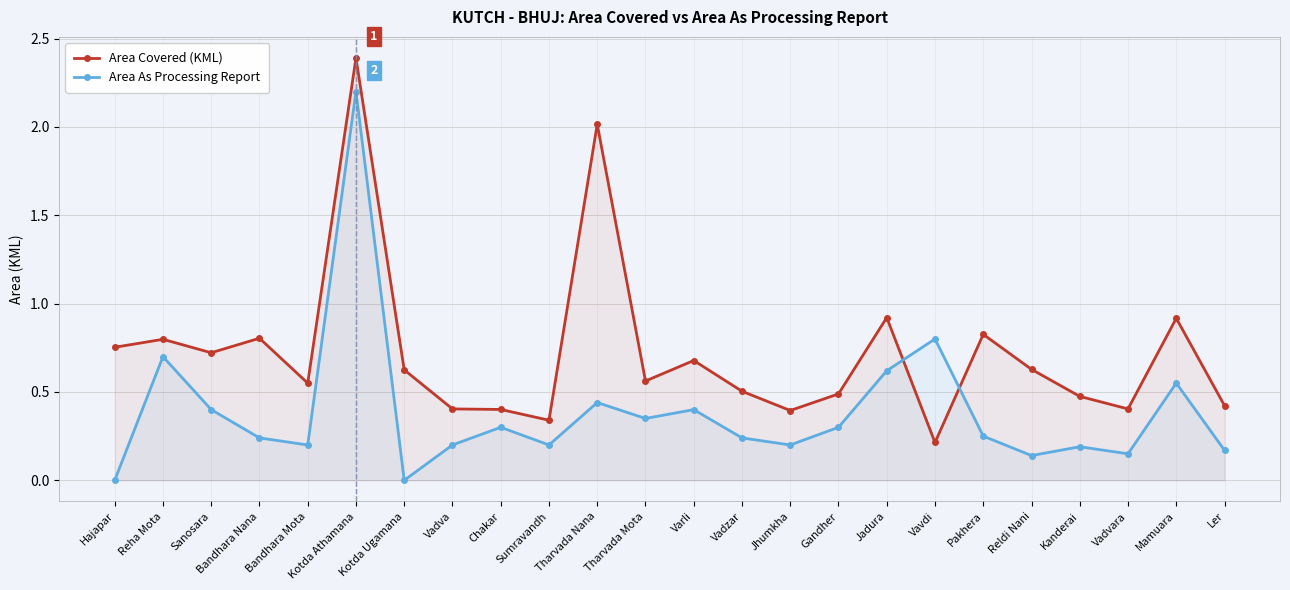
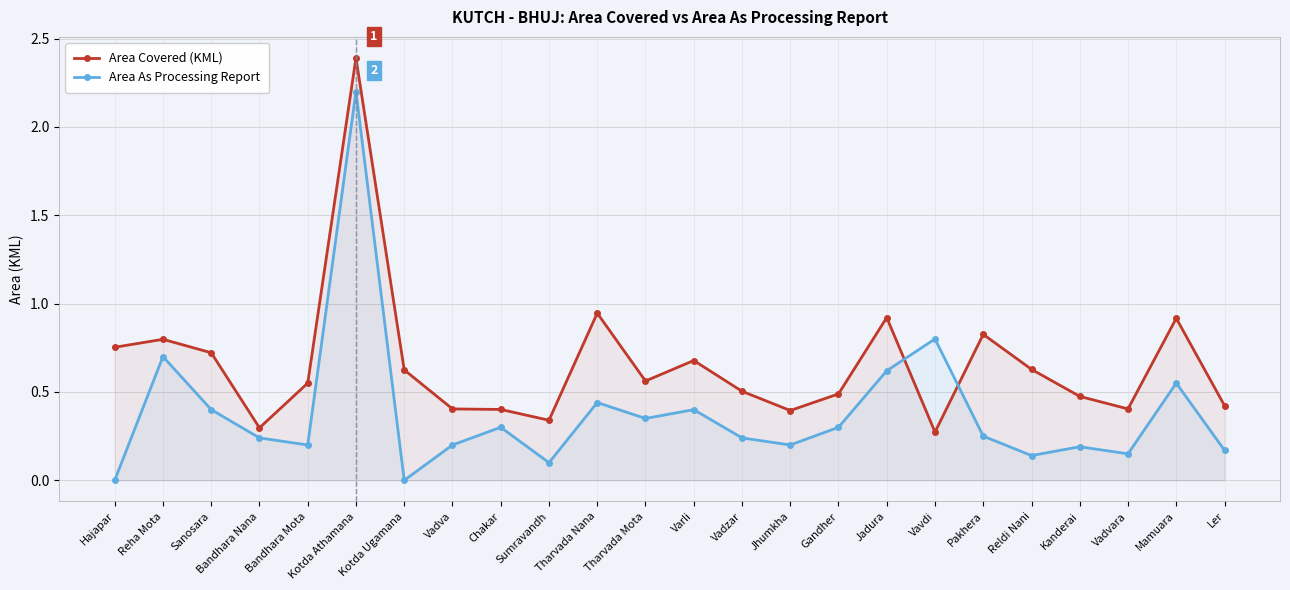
Area Covered (KML), Bandhara Nana: 0.80 -> 0.30
Area As Processing Report, Sumravandh: 0.2 -> 0.1
Area Covered (KML), Tharvada Nana: 2.02 -> 0.95
Area Covered (KML), Vavdi: 0.21 -> 0.27
